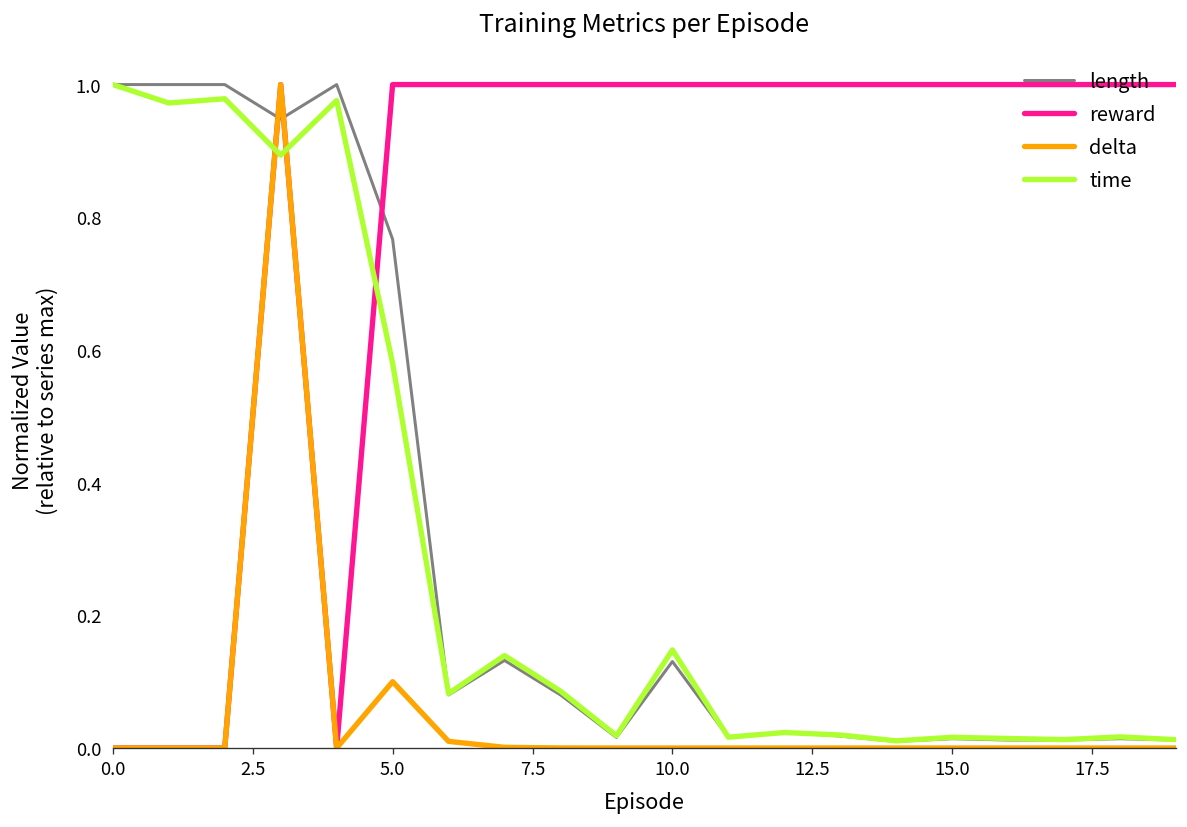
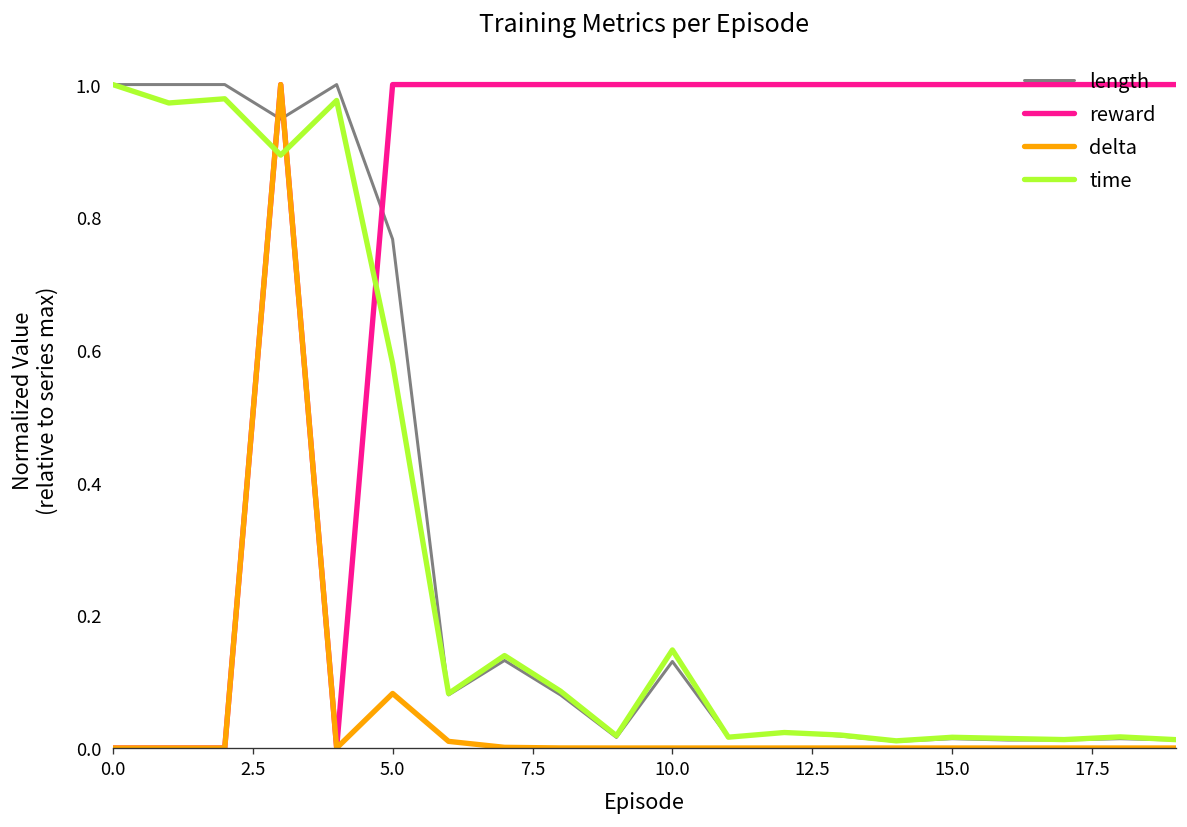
delta, 5.0: 0.10 -> 0.08
